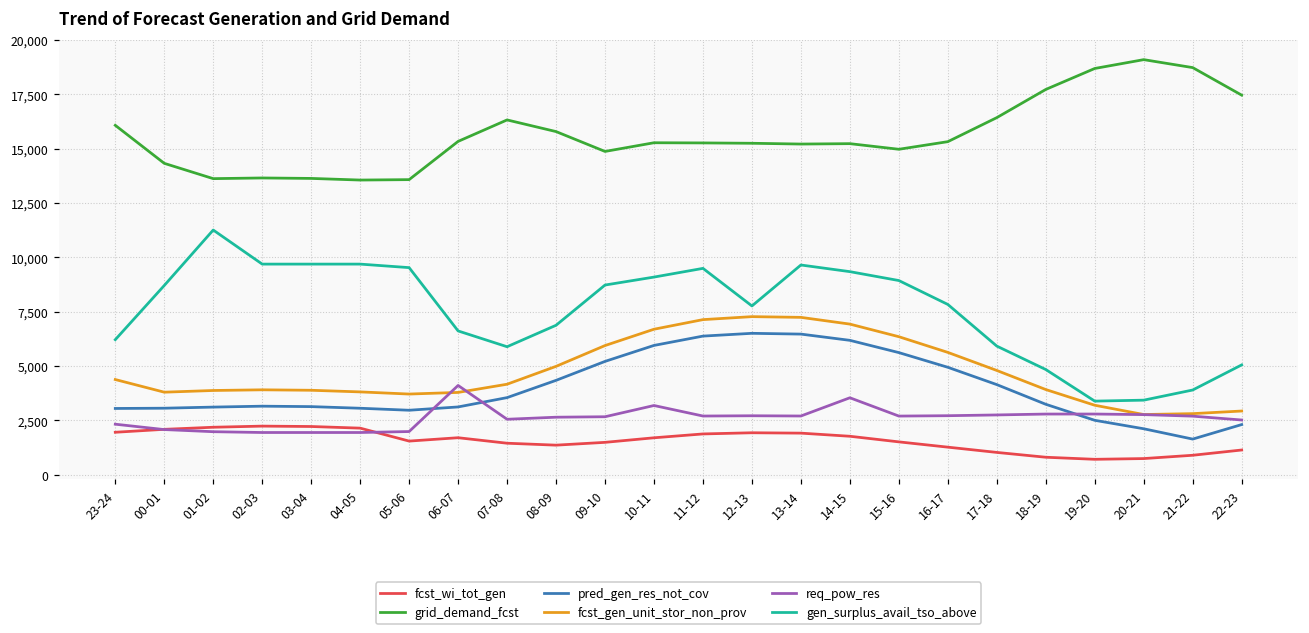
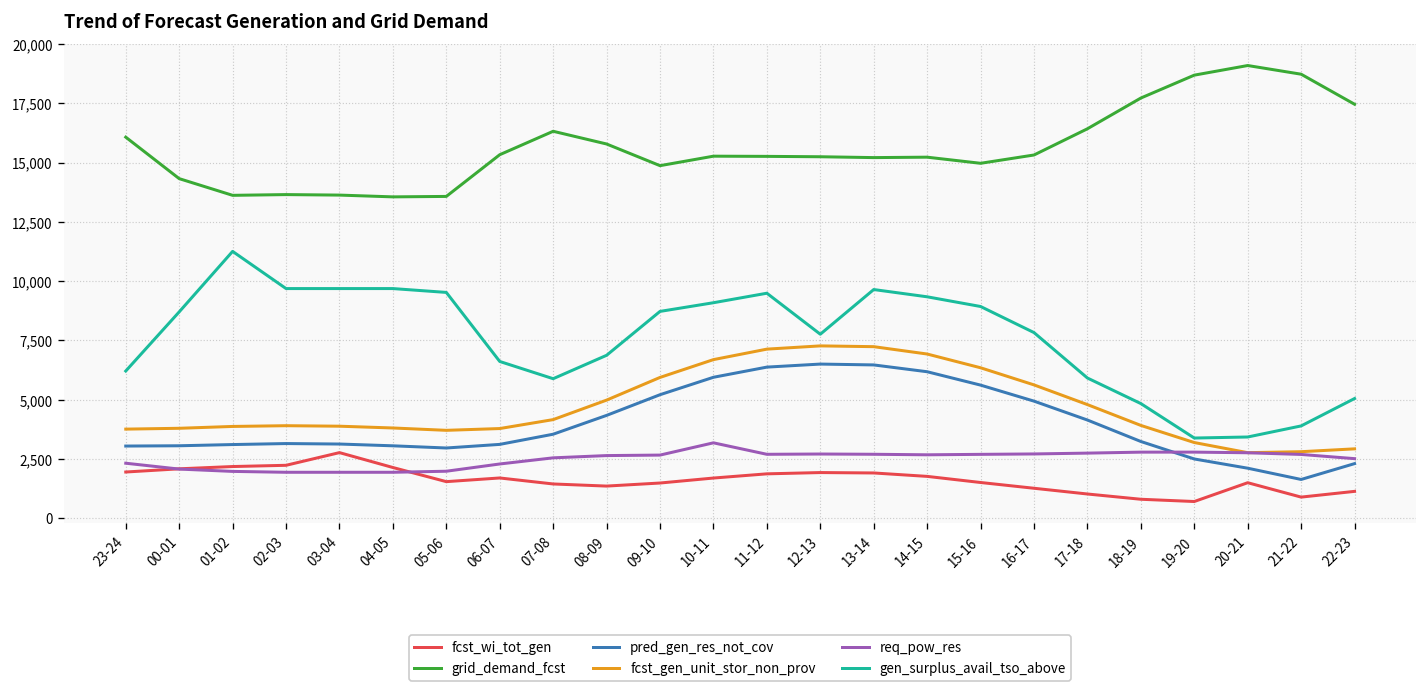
fcst_gen_unit_stor_non_prov, 23-24: 4,400 -> 3,800
fcst_wi_tot_gen, 03-04: 2,200 -> 2,800
req_pow_res, 06-07: 4,100 -> 2,300
req_pow_res, 14-15: 3,500 -> 2,700
fcst_wi_tot_gen, 20-21: 700 -> 1,500
